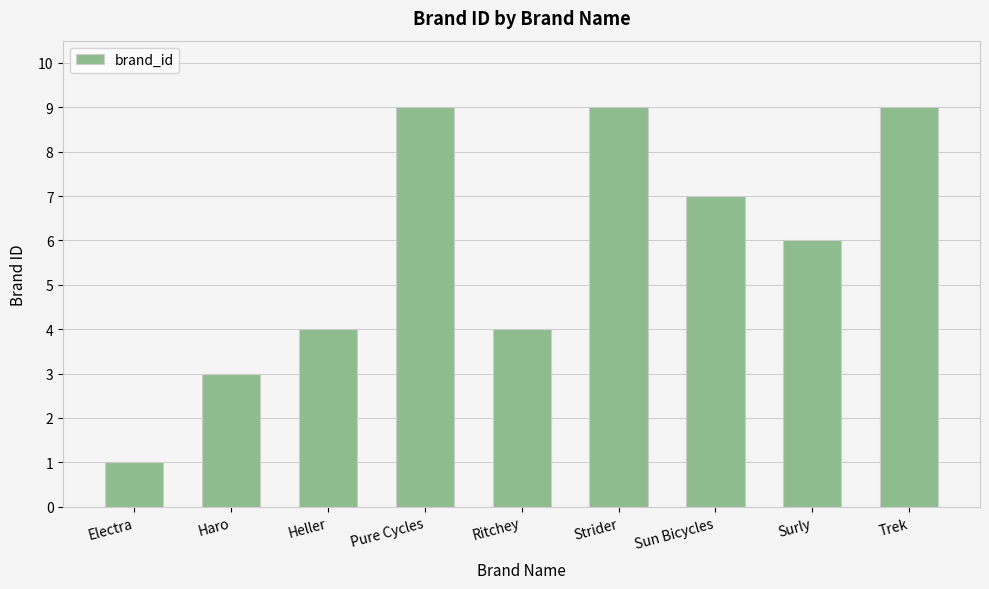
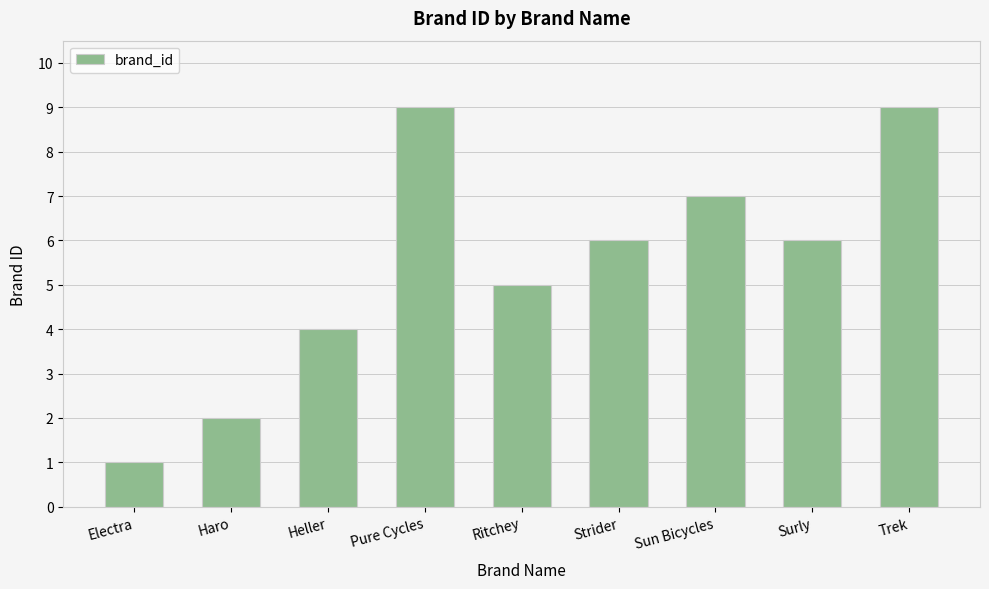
Haro: 3 -> 2
Ritchey: 4 -> 5
Strider: 9 -> 6
